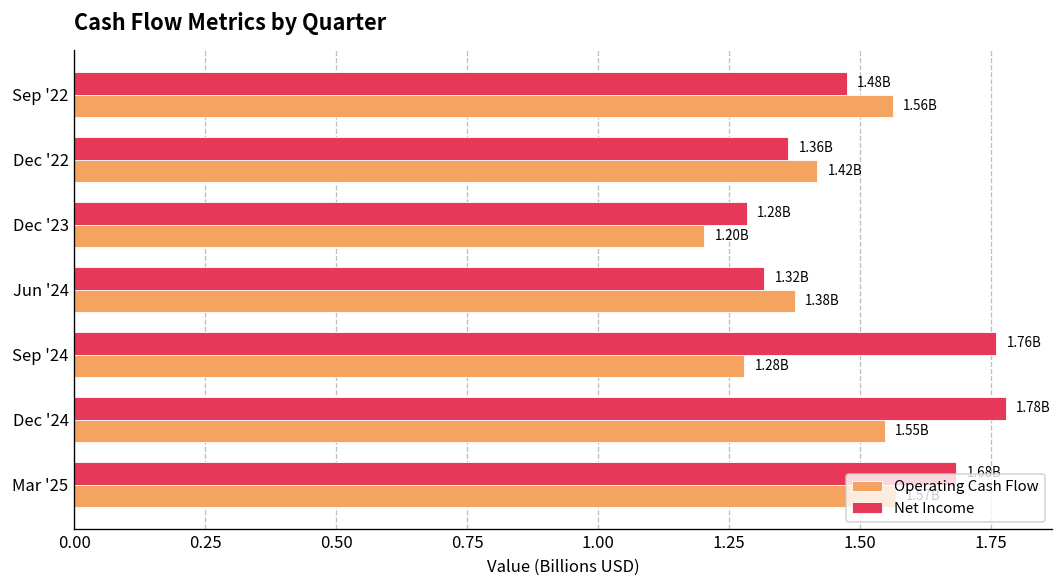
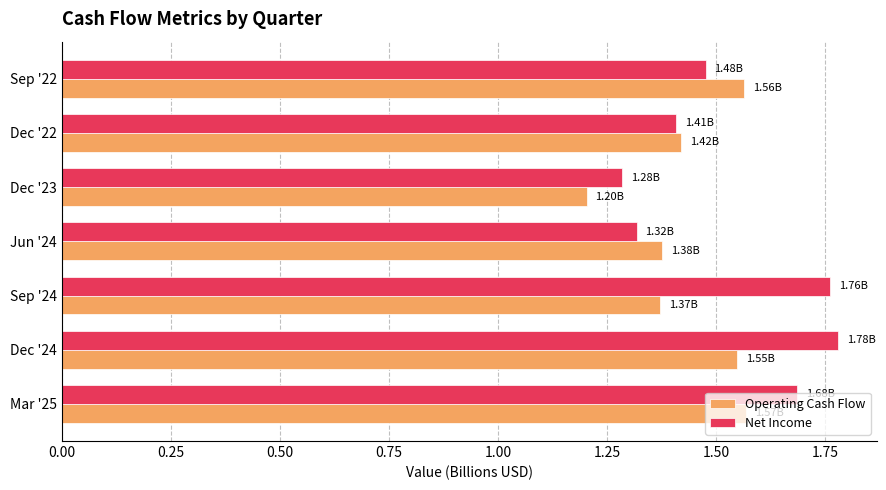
Net Income, Dec '22: 1.36B -> 1.41B
Operating Cash Flow, Sep '24: 1.28B -> 1.37B
